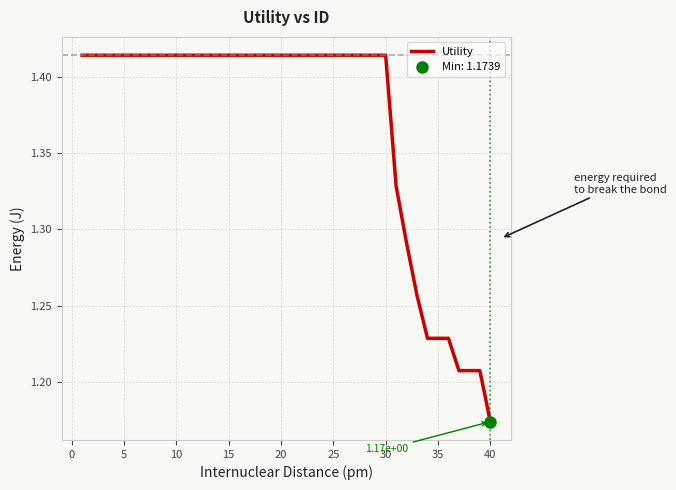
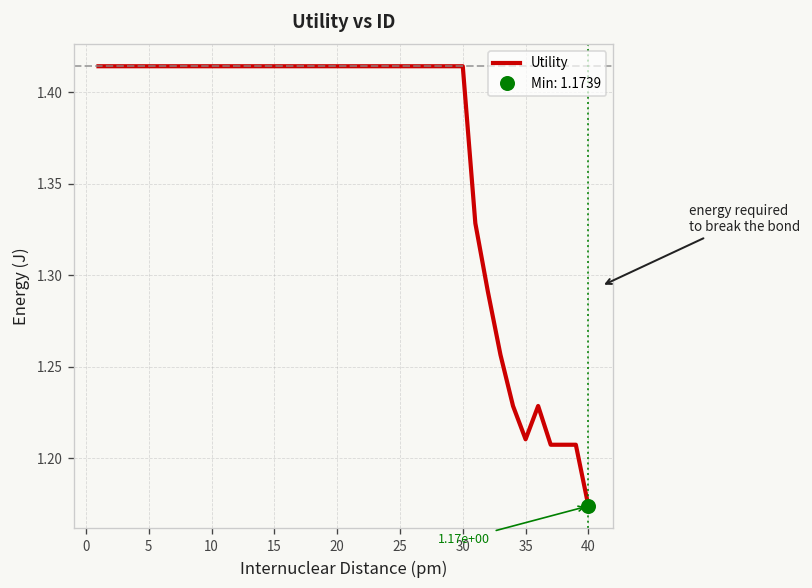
Utility, 35: 1.229 -> 1.210
